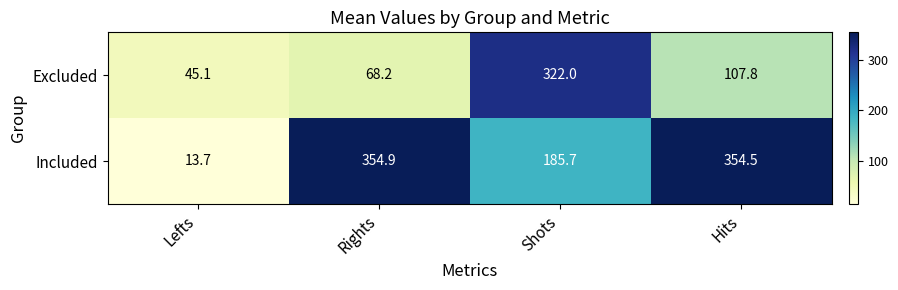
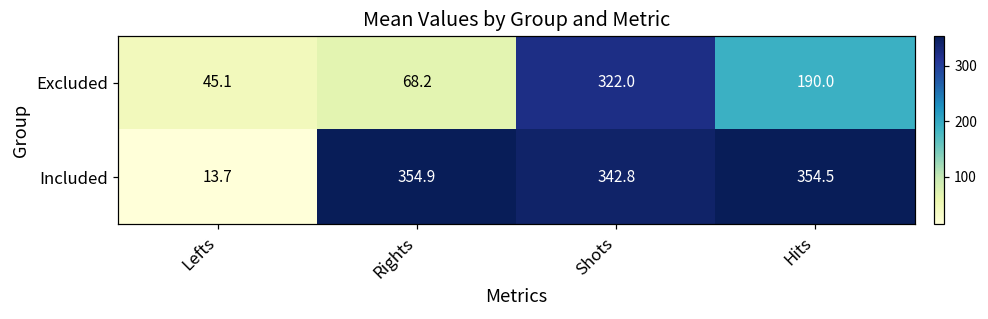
Excluded, Hits: 107.8 -> 190.0
Included, Shots: 185.7 -> 342.8
